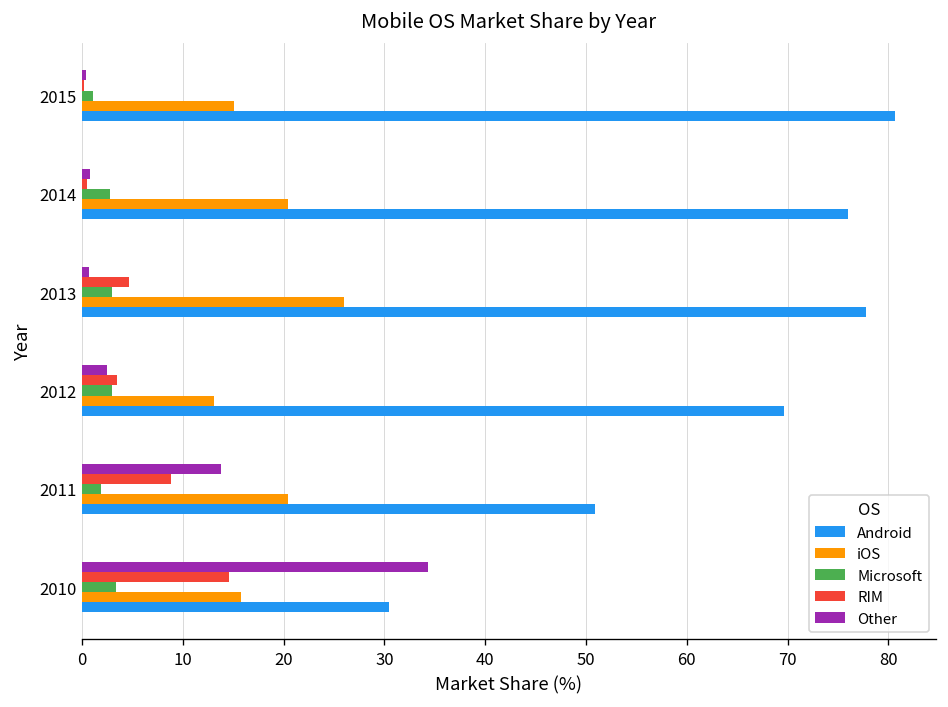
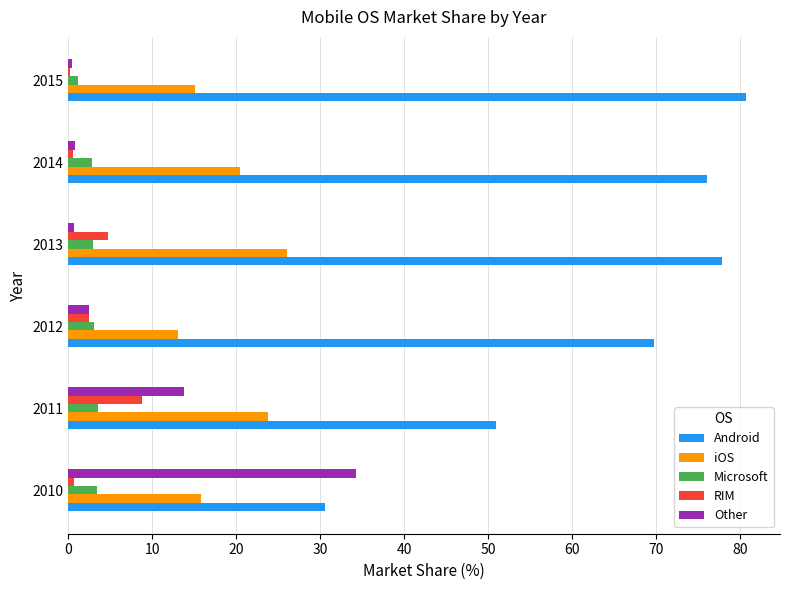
RIM, 2012: 4 -> 3
Microsoft, 2011: 2 -> 4
iOS, 2011: 20 -> 24
RIM, 2010: 15 -> 1
